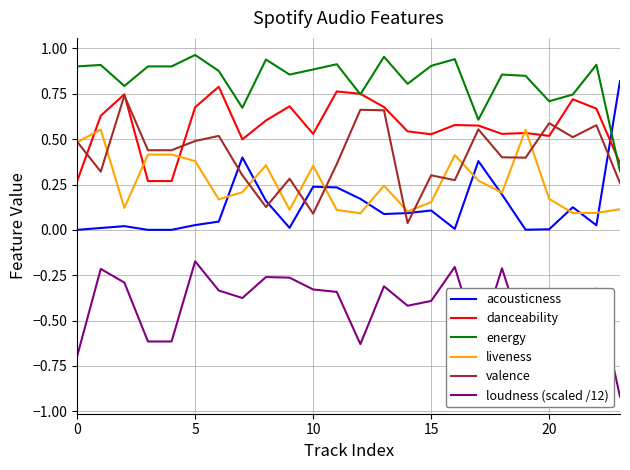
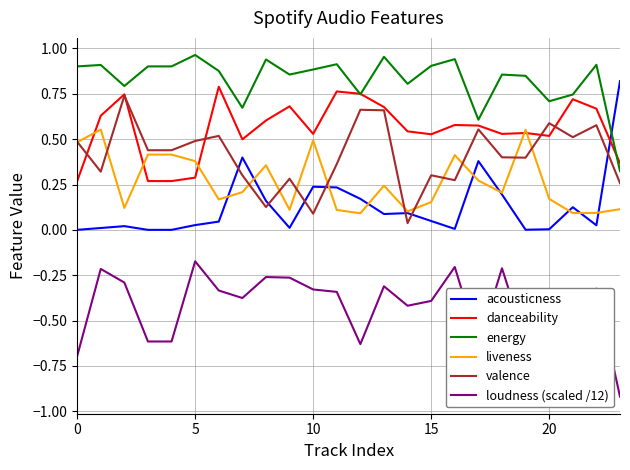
danceability, 5: 0.68 -> 0.29
liveness, 10: 0.35 -> 0.49
acousticness, 15: 0.11 -> 0.05
